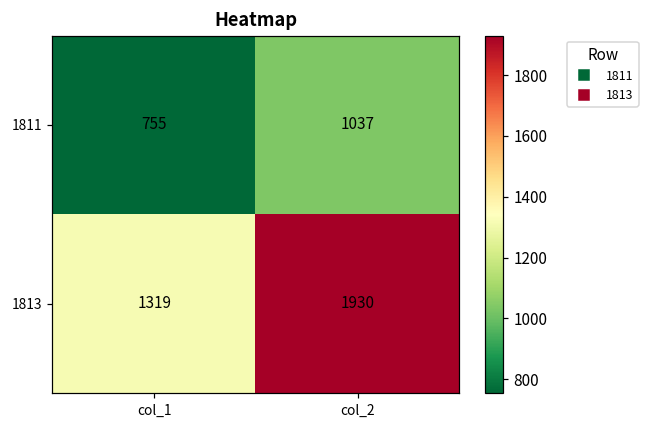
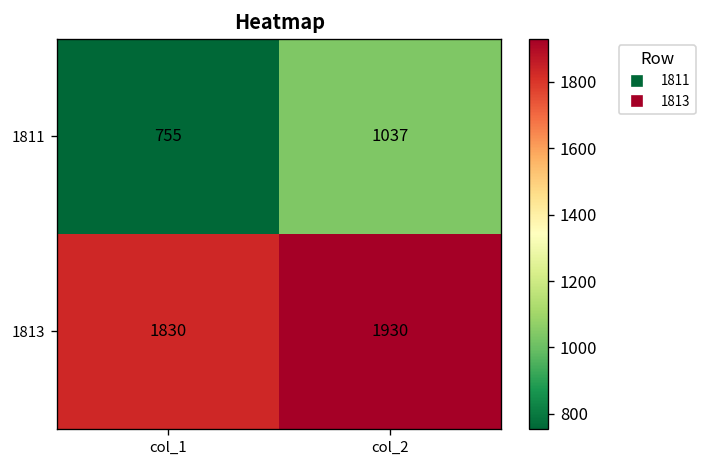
1813, col_1: 1319 -> 1830
